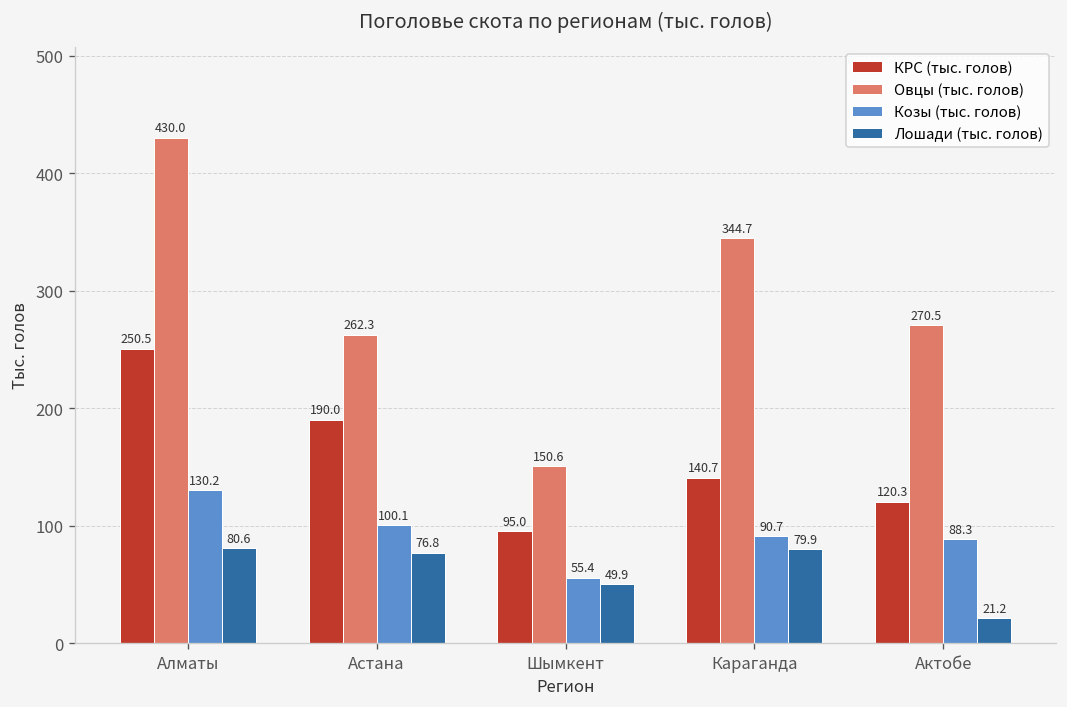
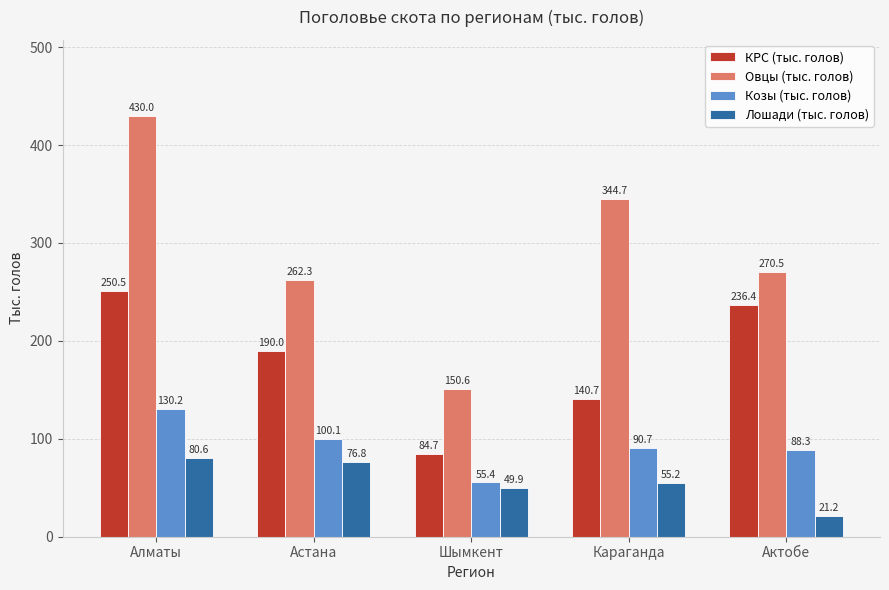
КРС (тыс. голов), Шымкент: 95.0 -> 84.7
Лошади (тыс. голов), Караганда: 79.9 -> 55.2
КРС (тыс. голов), Актобе: 120.3 -> 236.4
